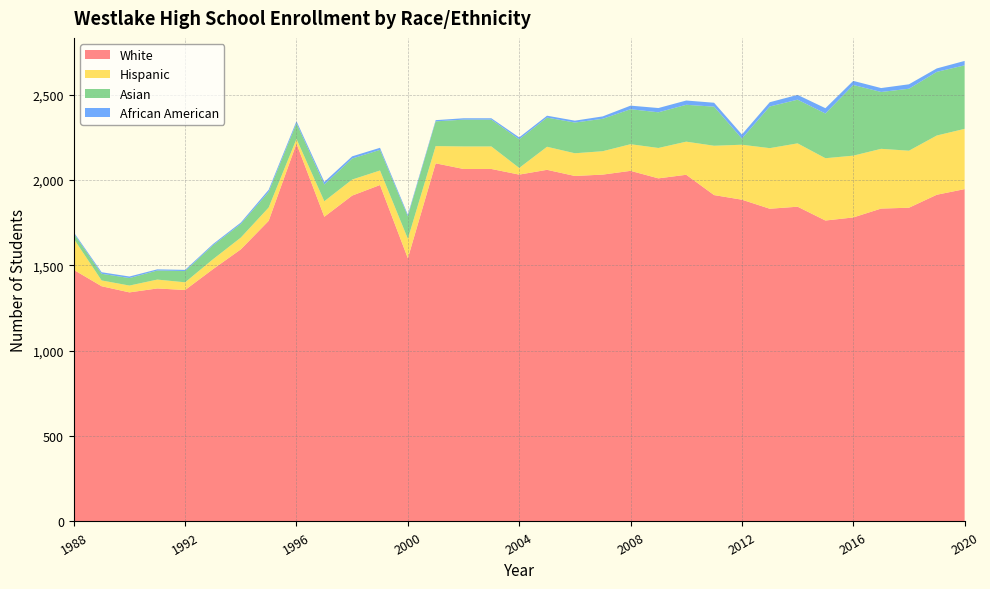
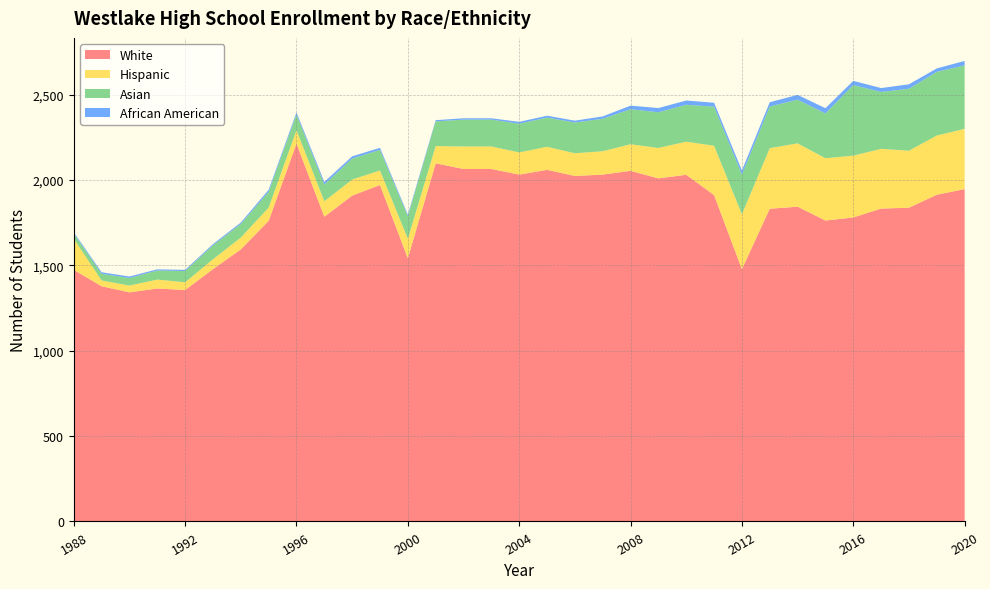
Hispanic, 1996: 30 -> 80
Hispanic, 2004: 40 -> 130
White, 2012: 1,890 -> 1,480
Asian, 2012: 40 -> 230
